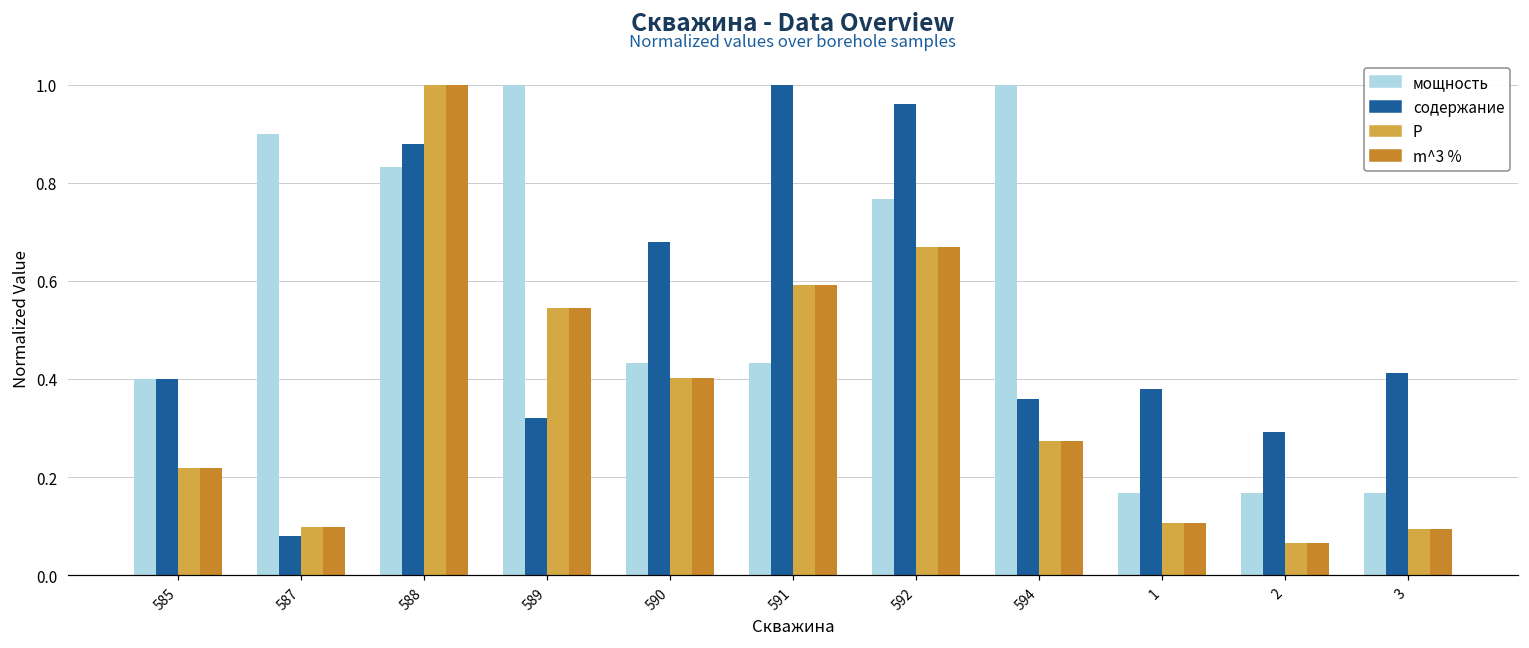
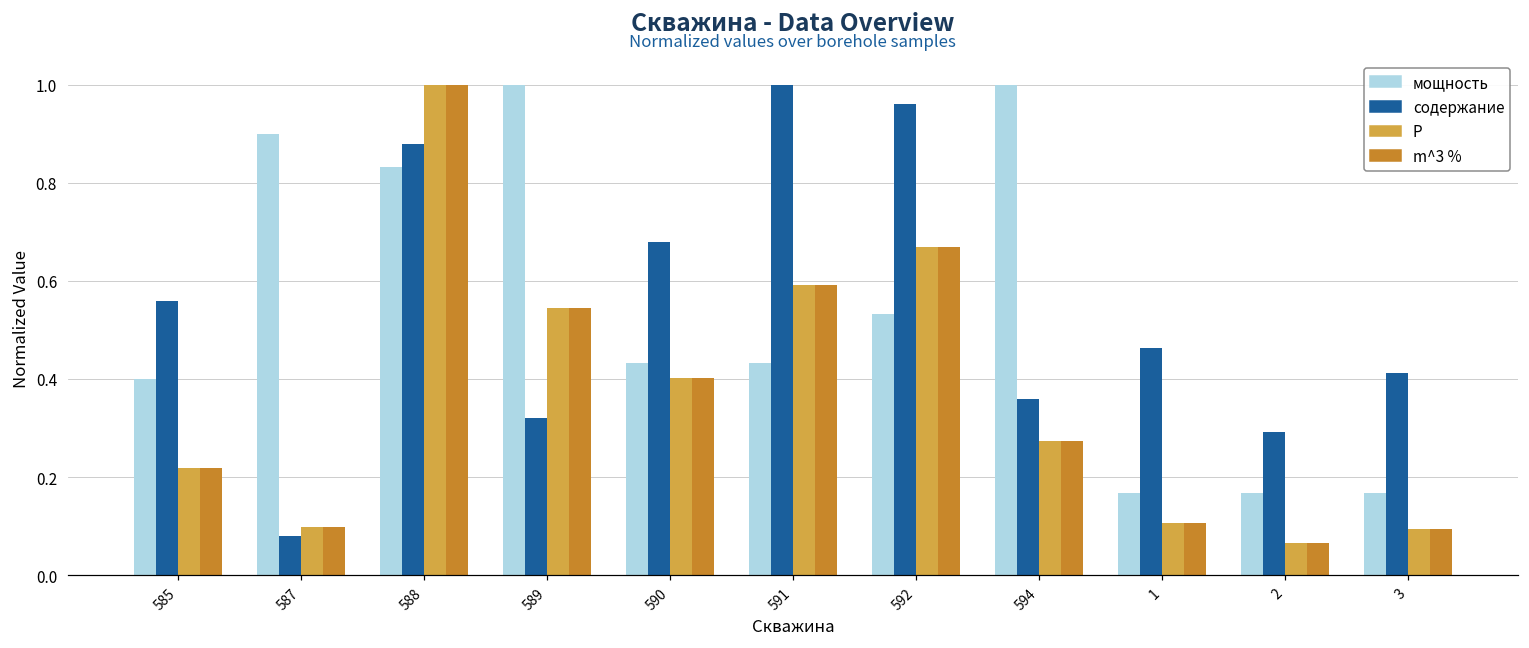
содержание, 585: 0.40 -> 0.56
мощность, 592: 0.77 -> 0.53
содержание, 1: 0.38 -> 0.46
